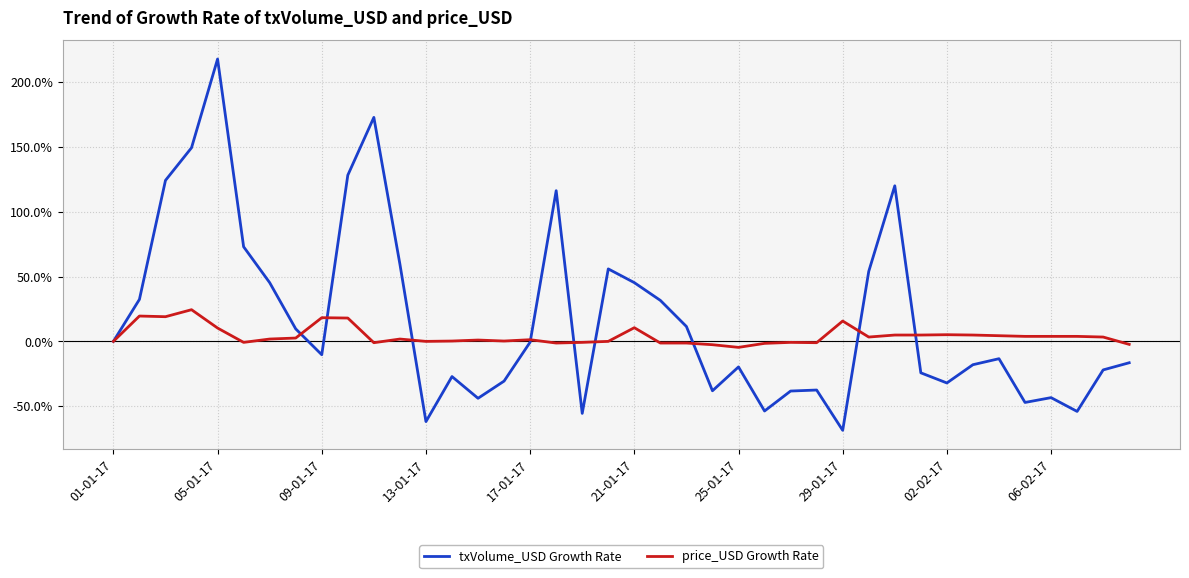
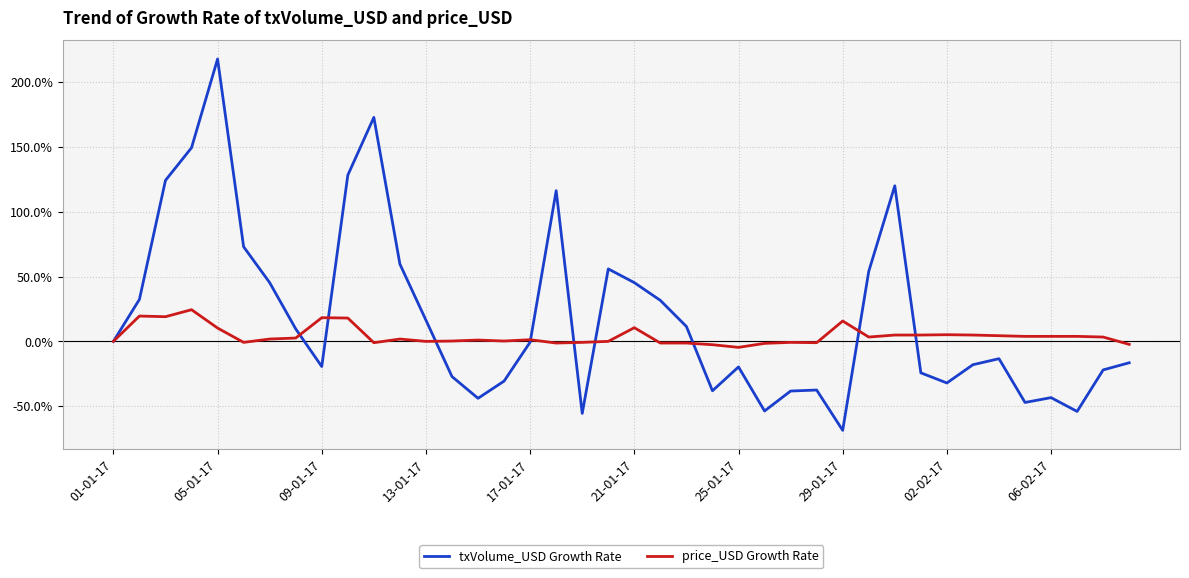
txVolume_USD Growth Rate, 09-01-17: -10% -> -19%
txVolume_USD Growth Rate, 13-01-17: -62% -> 16%
